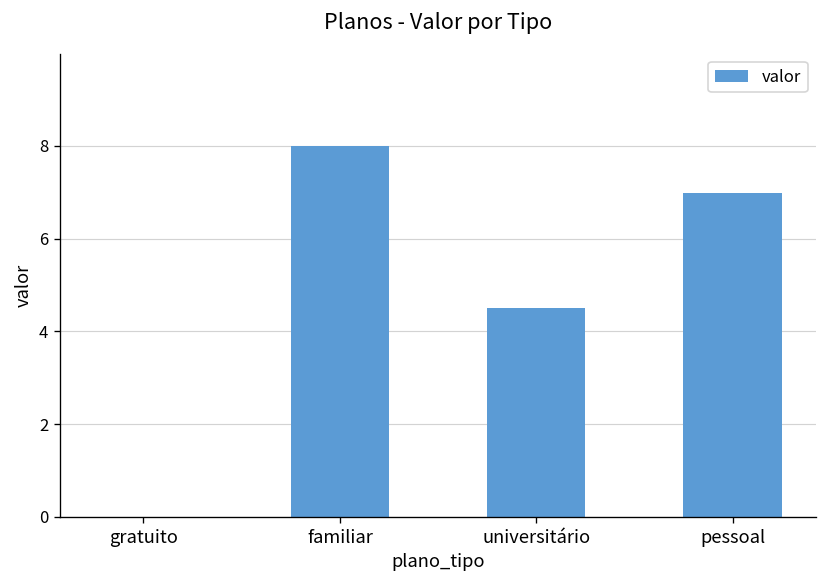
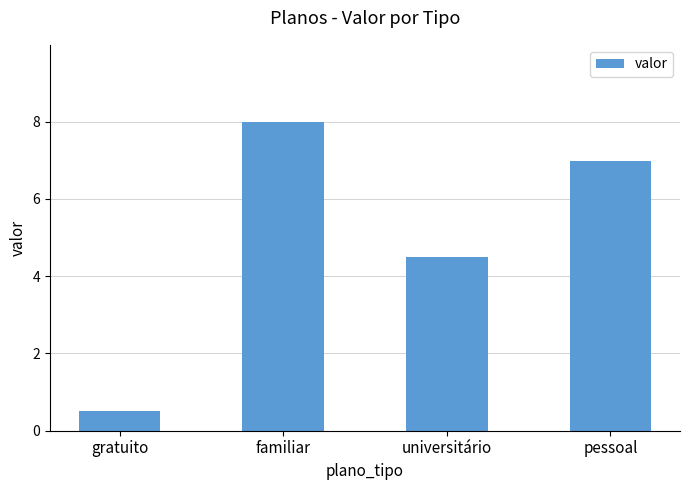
gratuito: 0.0 -> 0.5
